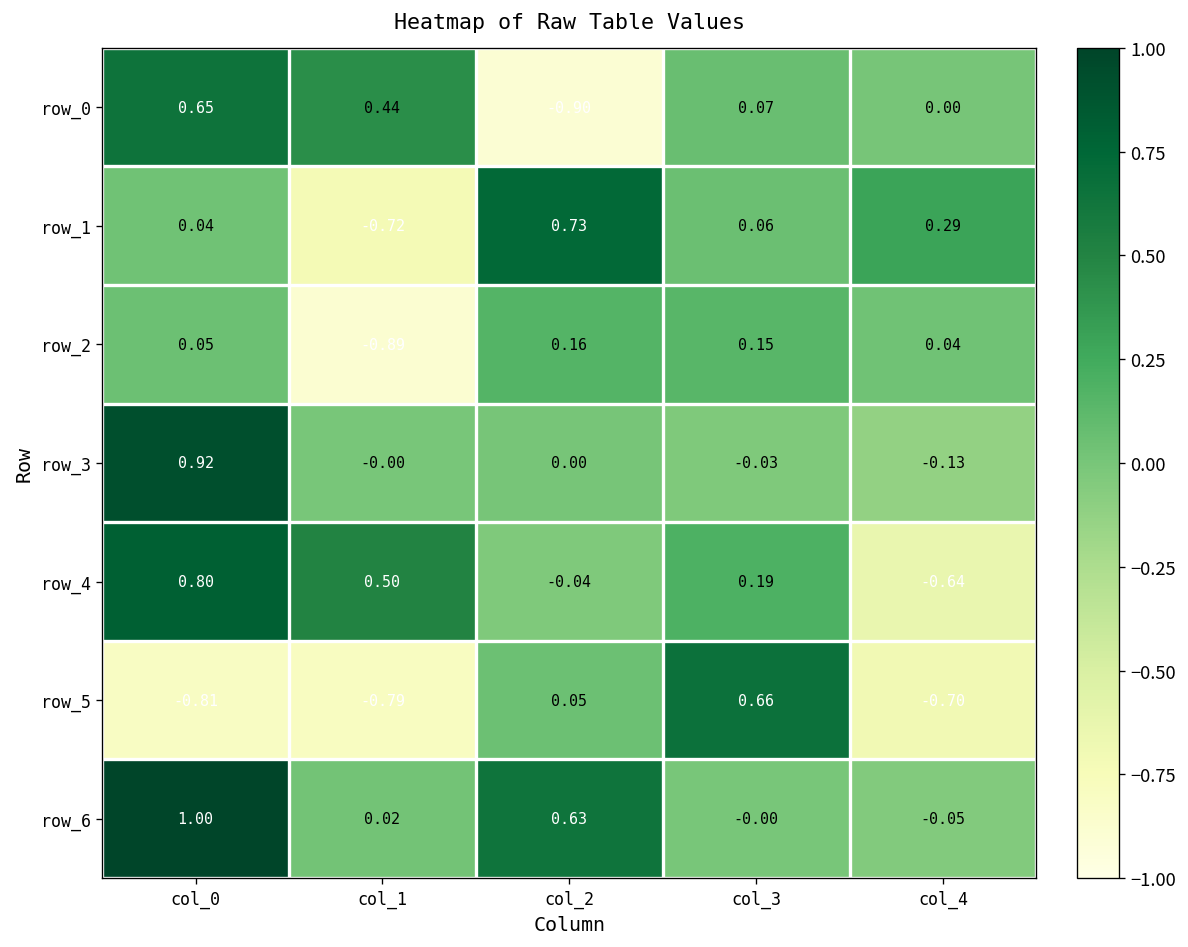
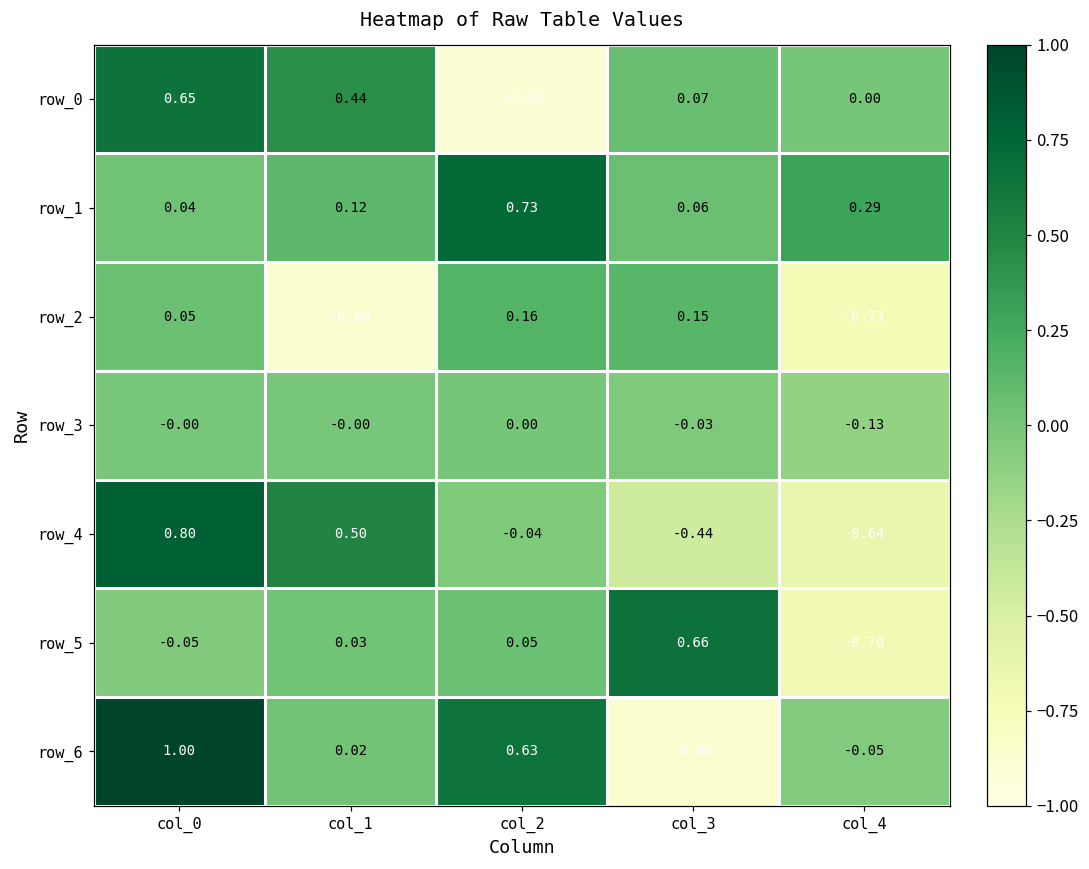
row_1, col_1: -0.72 -> 0.12
row_2, col_4: 0.04 -> -0.73
row_3, col_0: 0.92 -> -0.00
row_4, col_3: 0.19 -> -0.44
row_5, col_0: -0.81 -> -0.05
row_5, col_1: -0.79 -> 0.03
row_6, col_3: -0.00 -> -0.86
